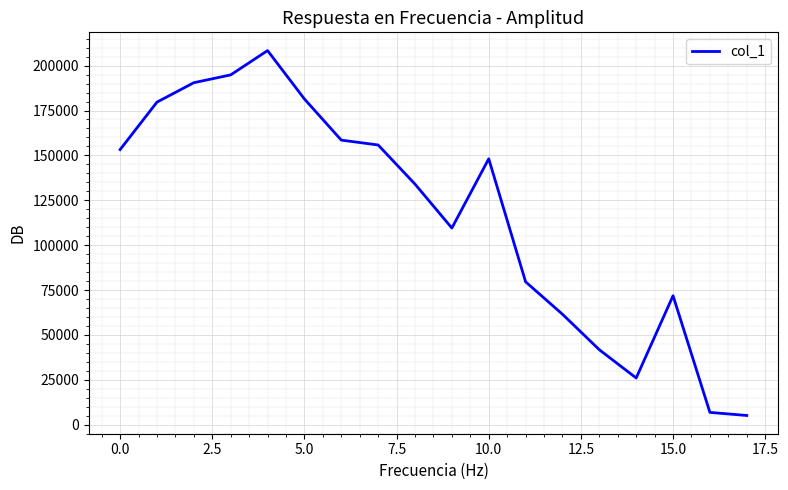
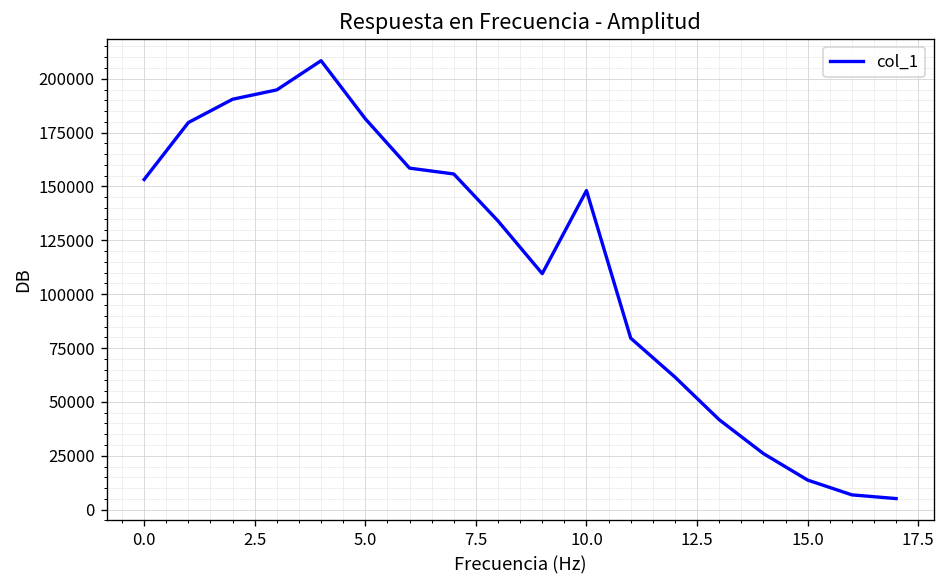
15.0: 72000 -> 14000
